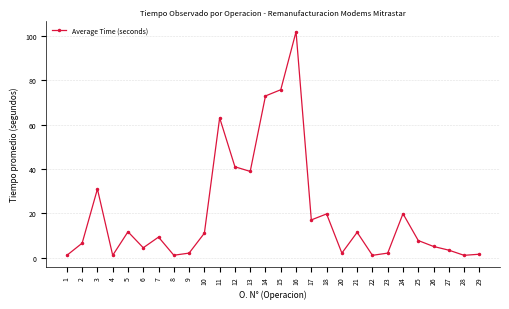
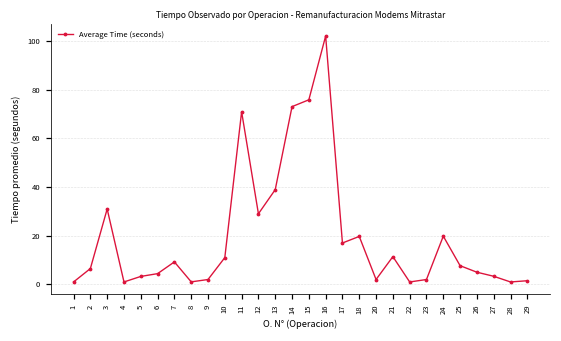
5: 12 -> 3
11: 63 -> 71
12: 41 -> 29
